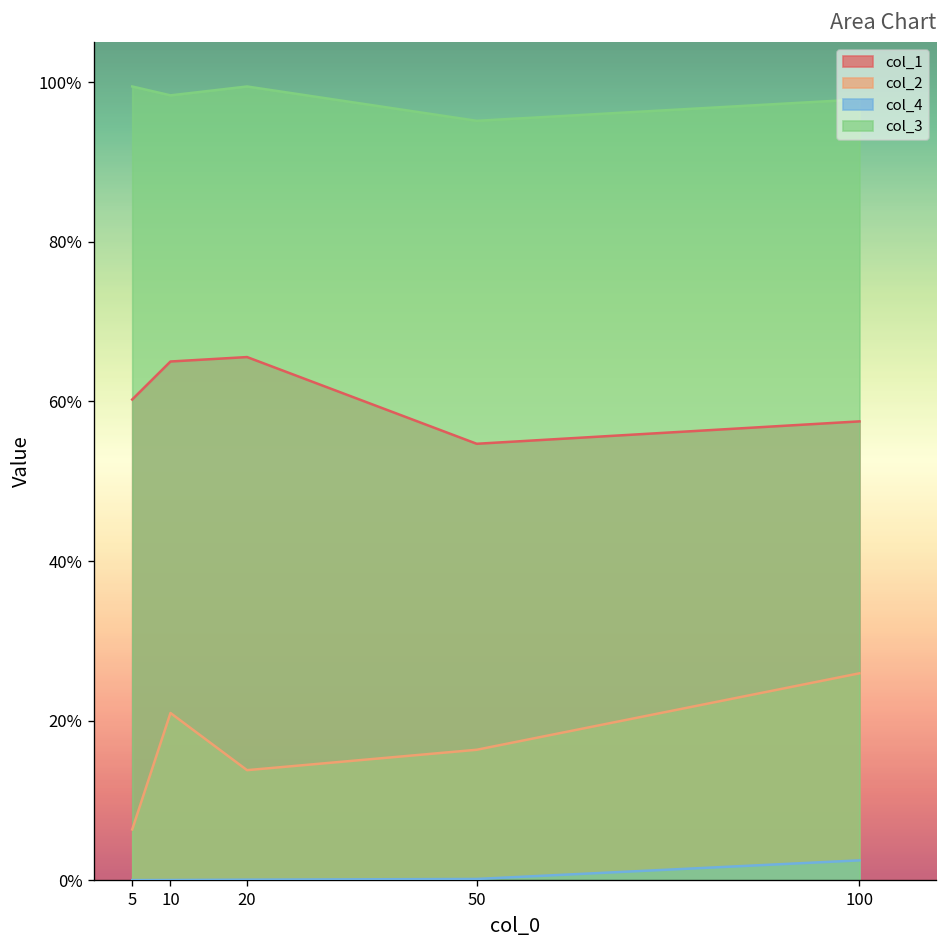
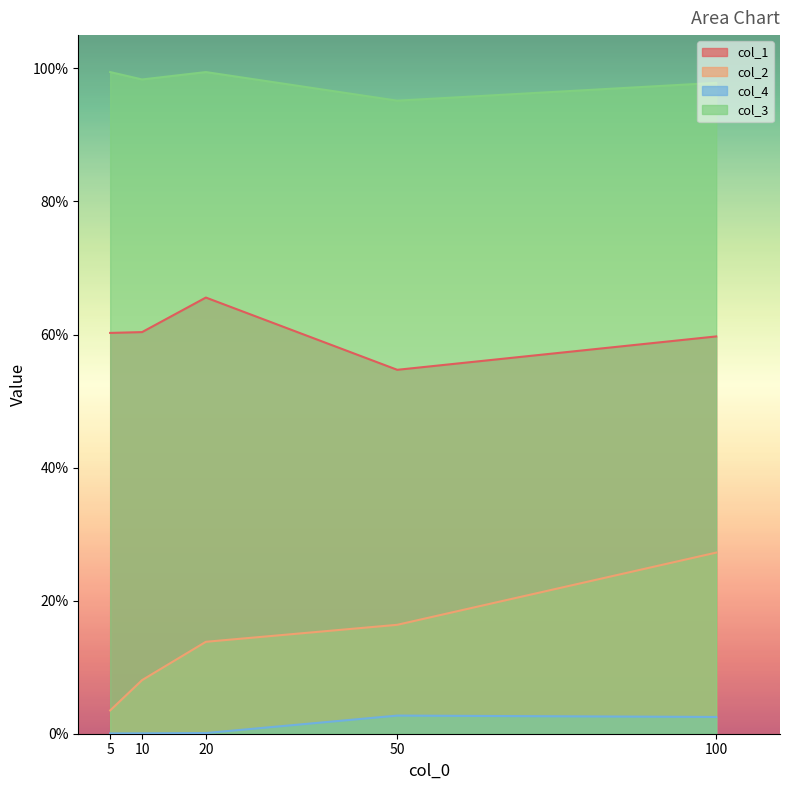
col_2, 5: 6% -> 4%
col_1, 10: 65% -> 60%
col_2, 10: 21% -> 8%
col_4, 50: 0% -> 3%
col_1, 100: 57% -> 60%
col_2, 100: 26% -> 27%
